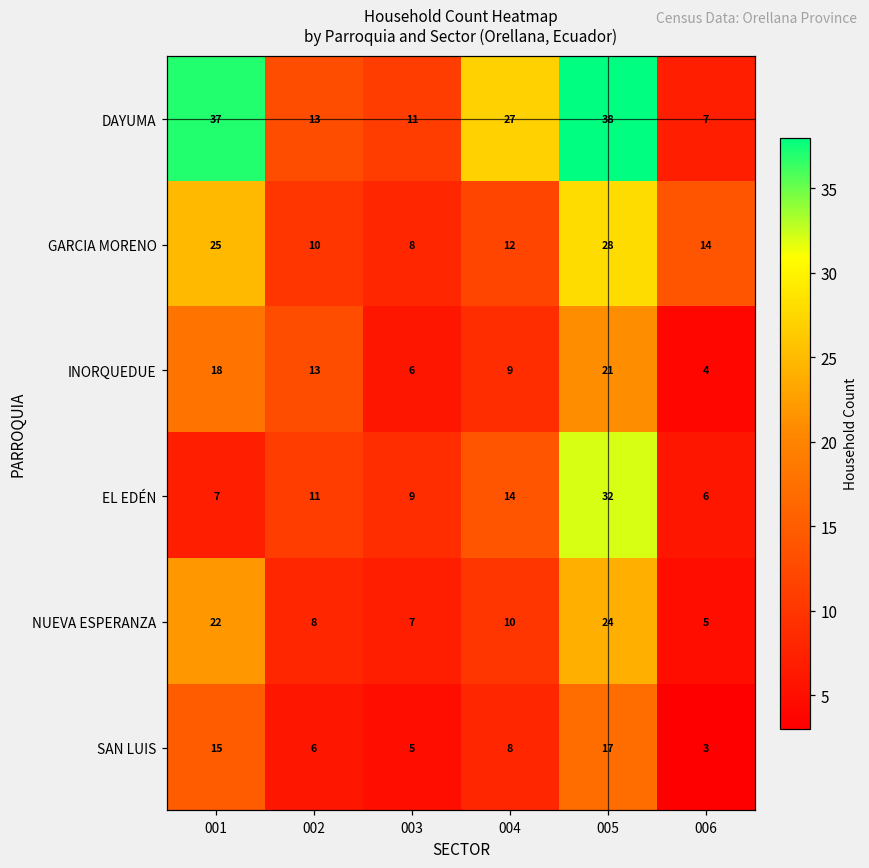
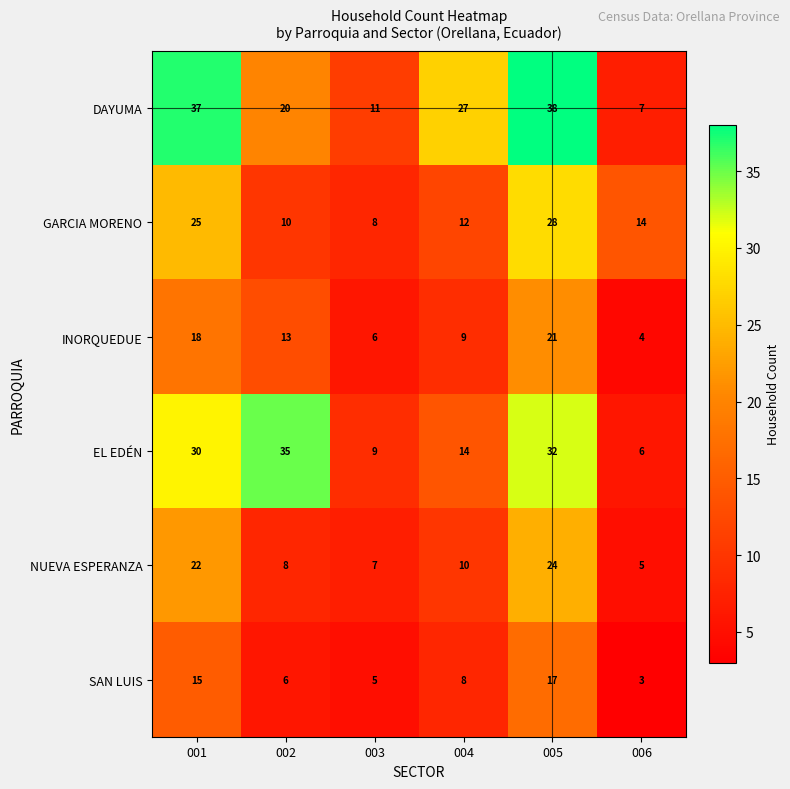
DAYUMA, 002: 13 -> 20
EL EDÉN, 001: 7 -> 30
EL EDÉN, 002: 11 -> 35
